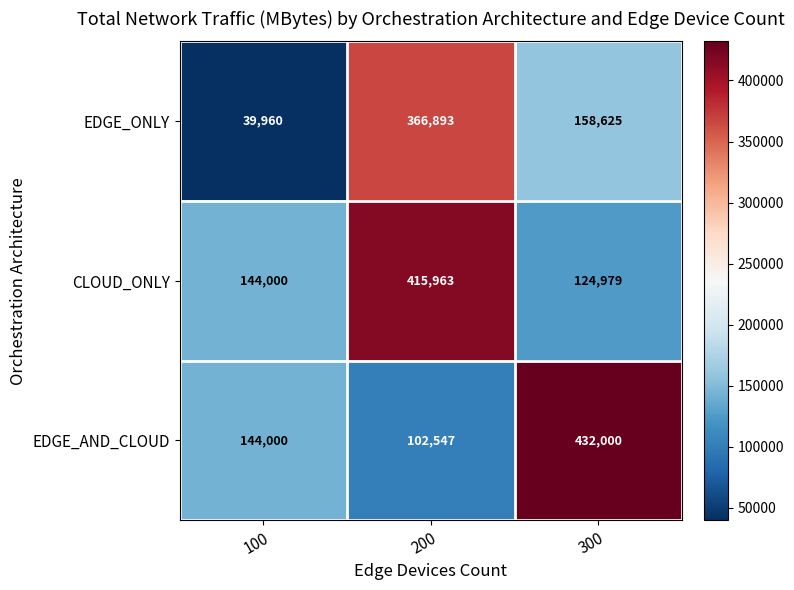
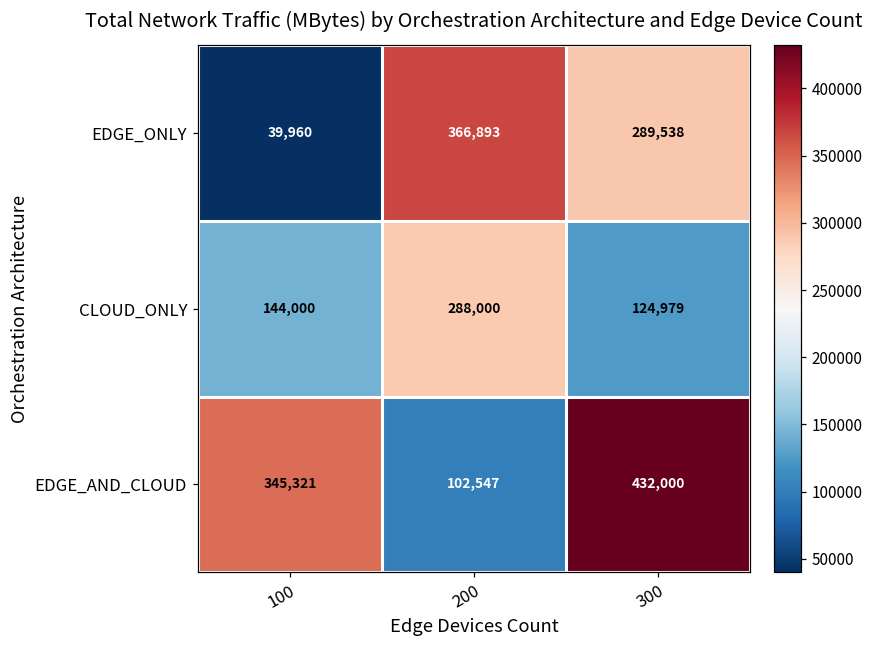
EDGE_ONLY, 300: 158,625 -> 289,538
CLOUD_ONLY, 200: 415,963 -> 288,000
EDGE_AND_CLOUD, 100: 144,000 -> 345,321
